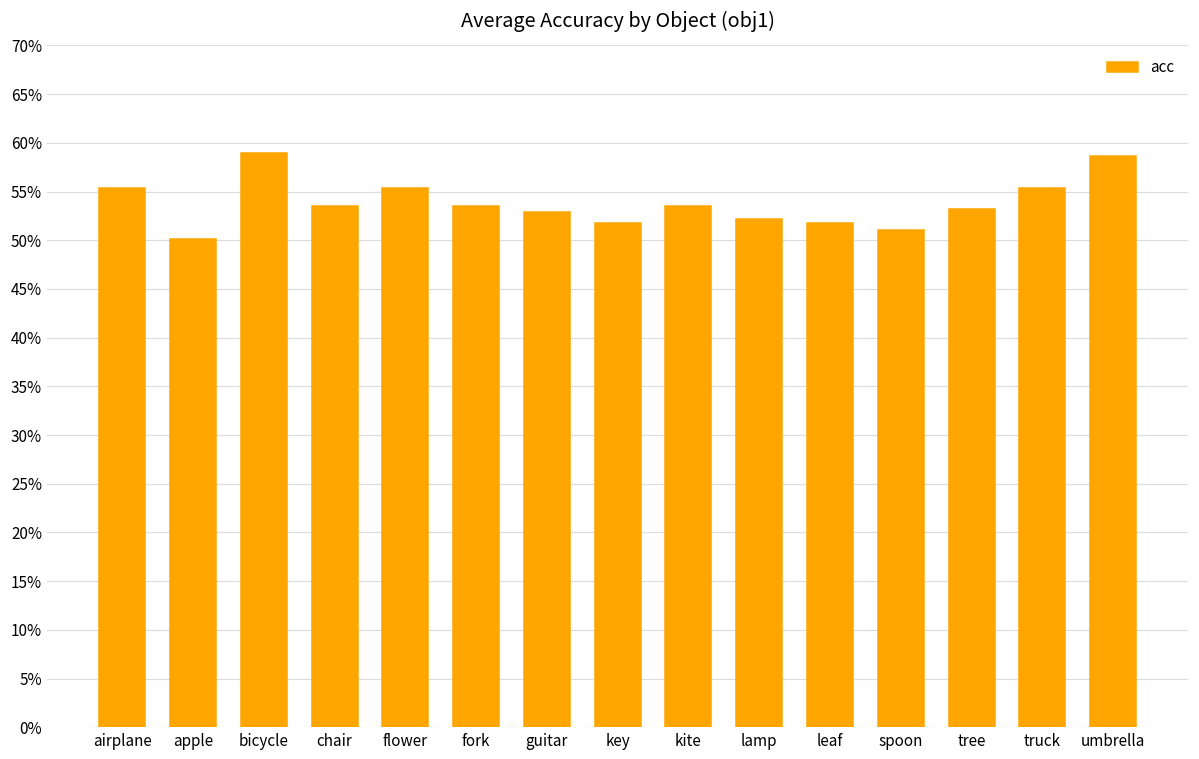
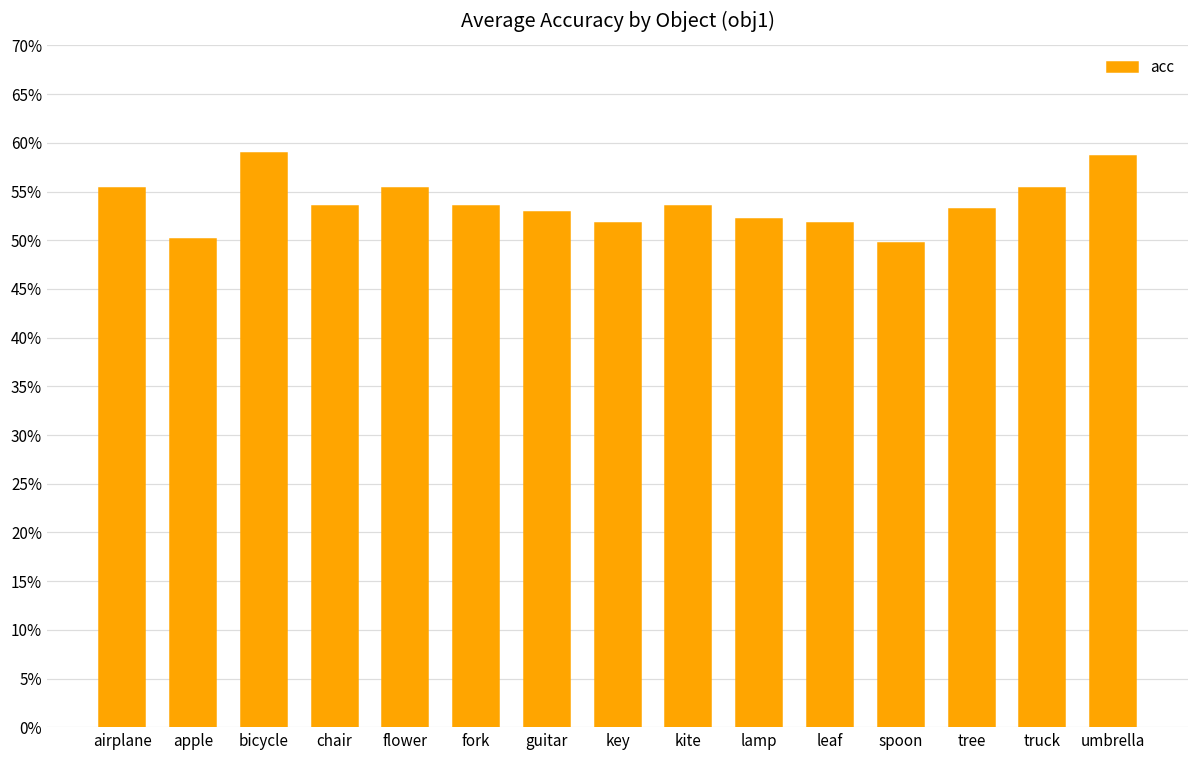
spoon: 51% -> 50%
